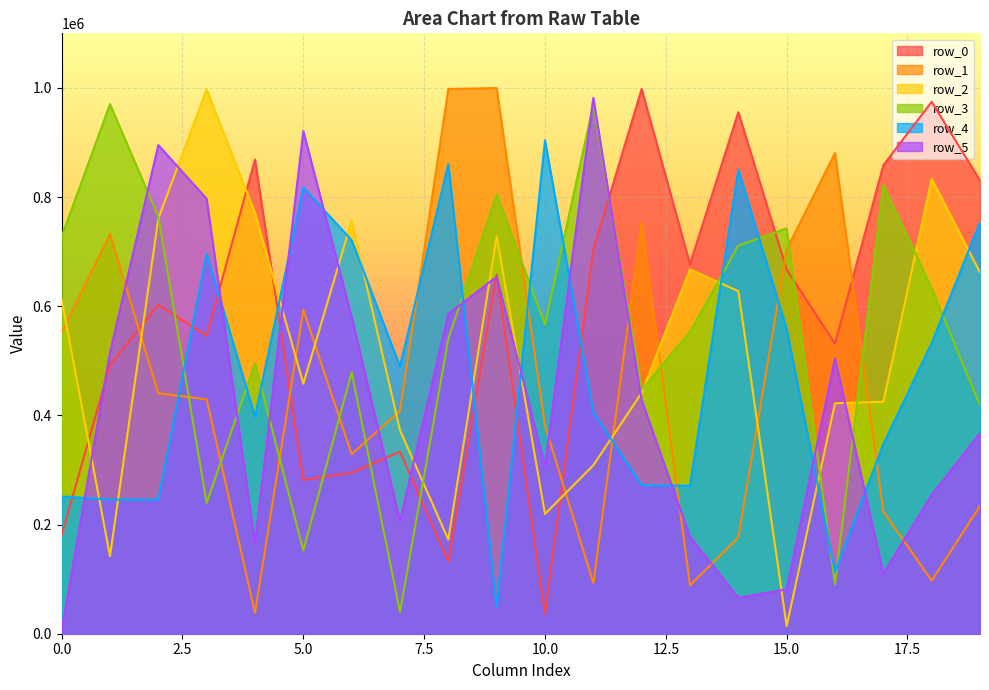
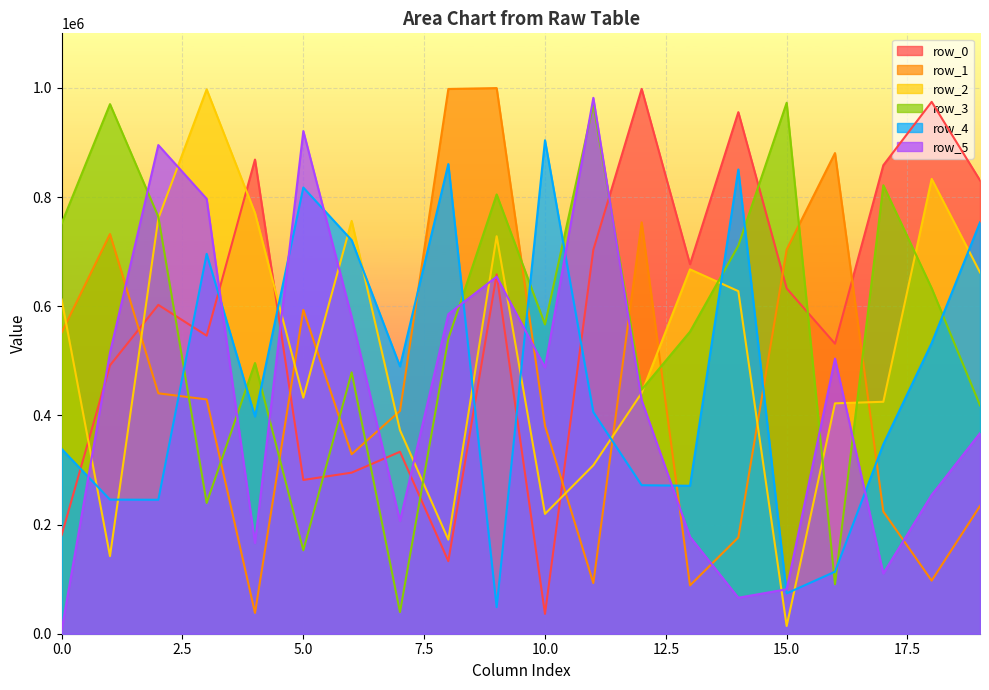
row_3, 0.0: 730000 -> 750000
row_4, 0.0: 250000 -> 340000
row_2, 5.0: 460000 -> 430000
row_5, 10.0: 310000 -> 490000
row_0, 15.0: 670000 -> 630000
row_3, 15.0: 740000 -> 970000
row_4, 15.0: 560000 -> 70000
